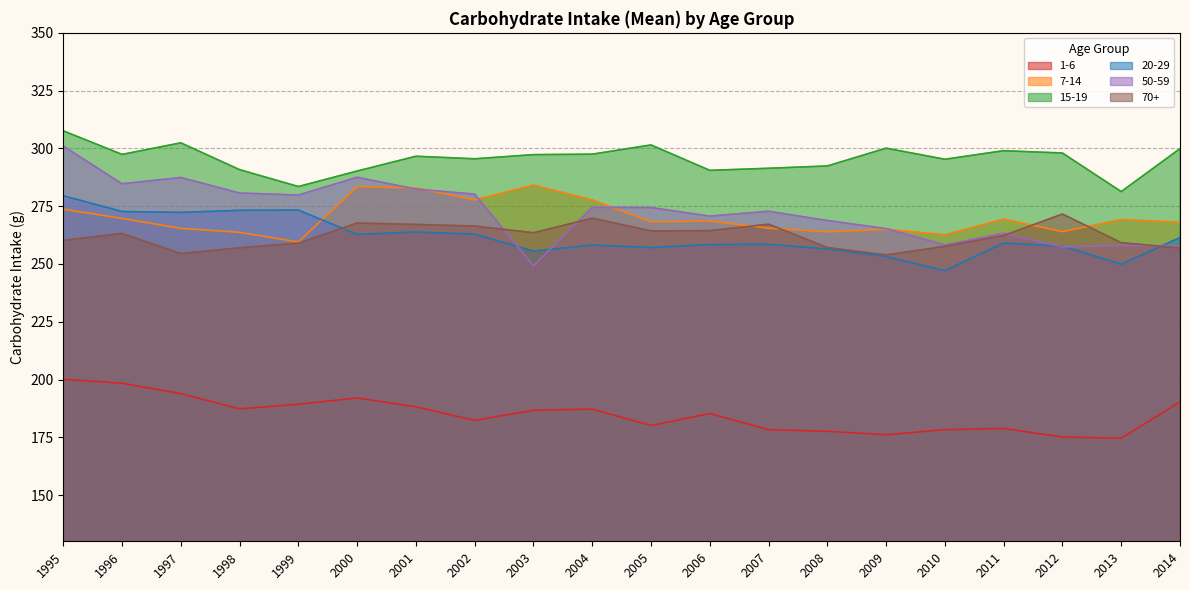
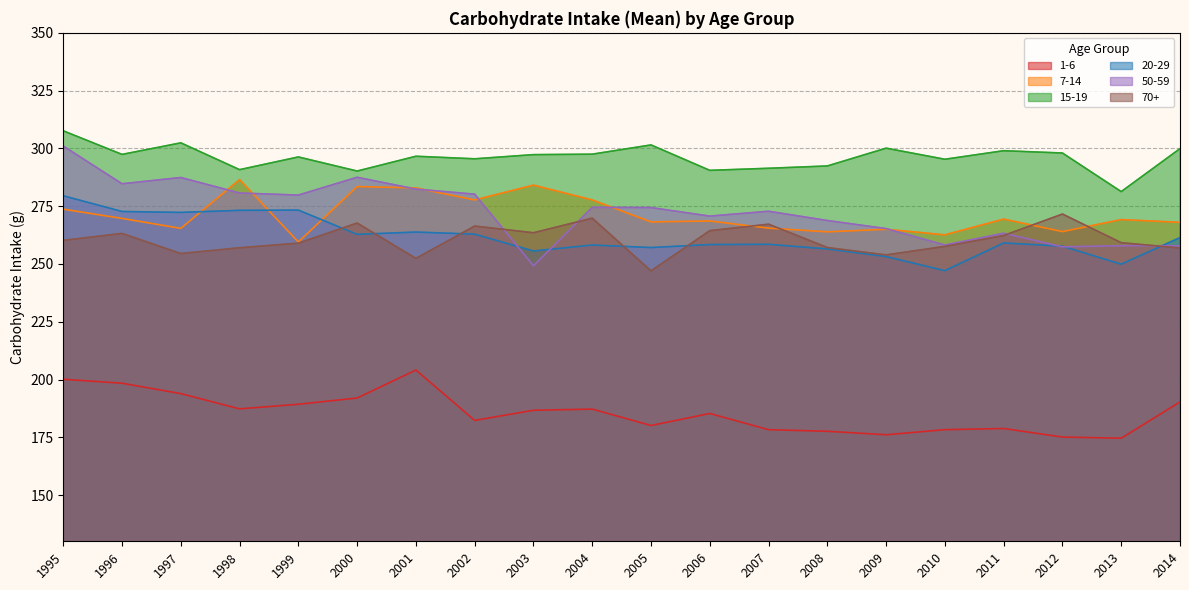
7-14, 1998: 264 -> 287
15-19, 1999: 284 -> 296
1-6, 2001: 188 -> 204
70+, 2001: 267 -> 252
70+, 2005: 264 -> 247
